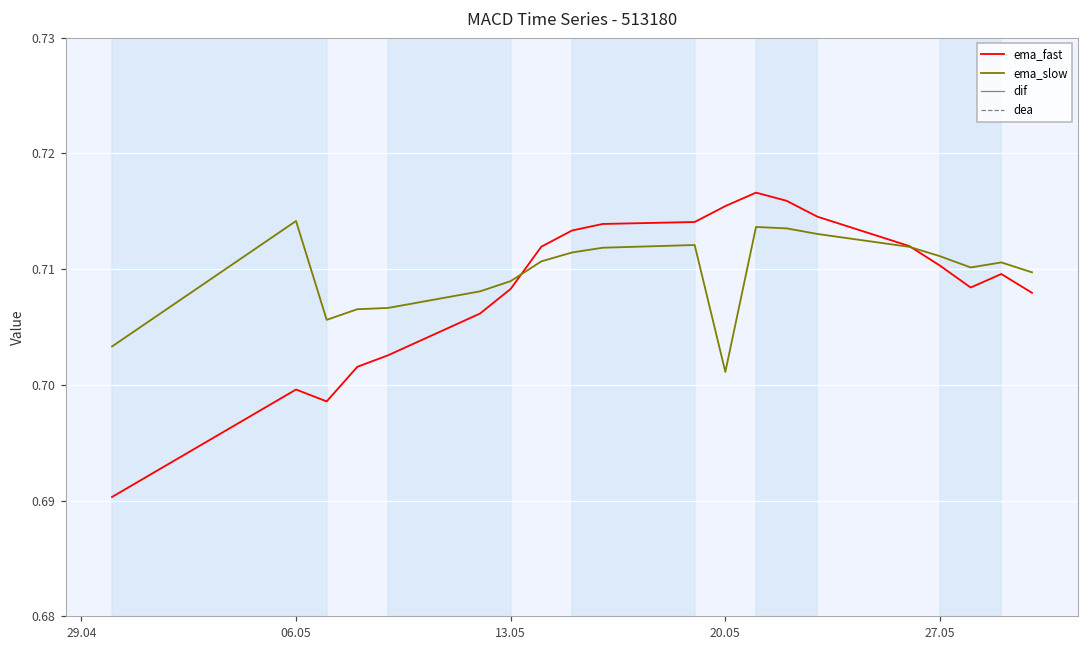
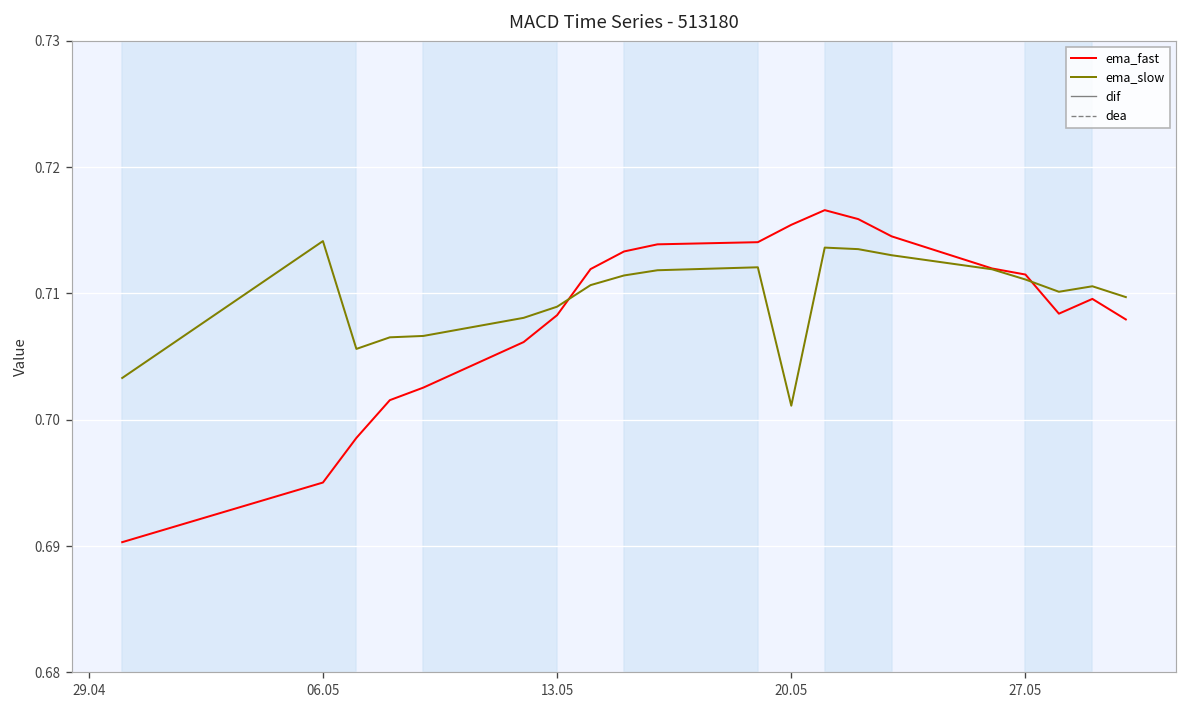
ema_fast, 06.05: 0.6996 -> 0.6950
ema_fast, 27.05: 0.7103 -> 0.7115
